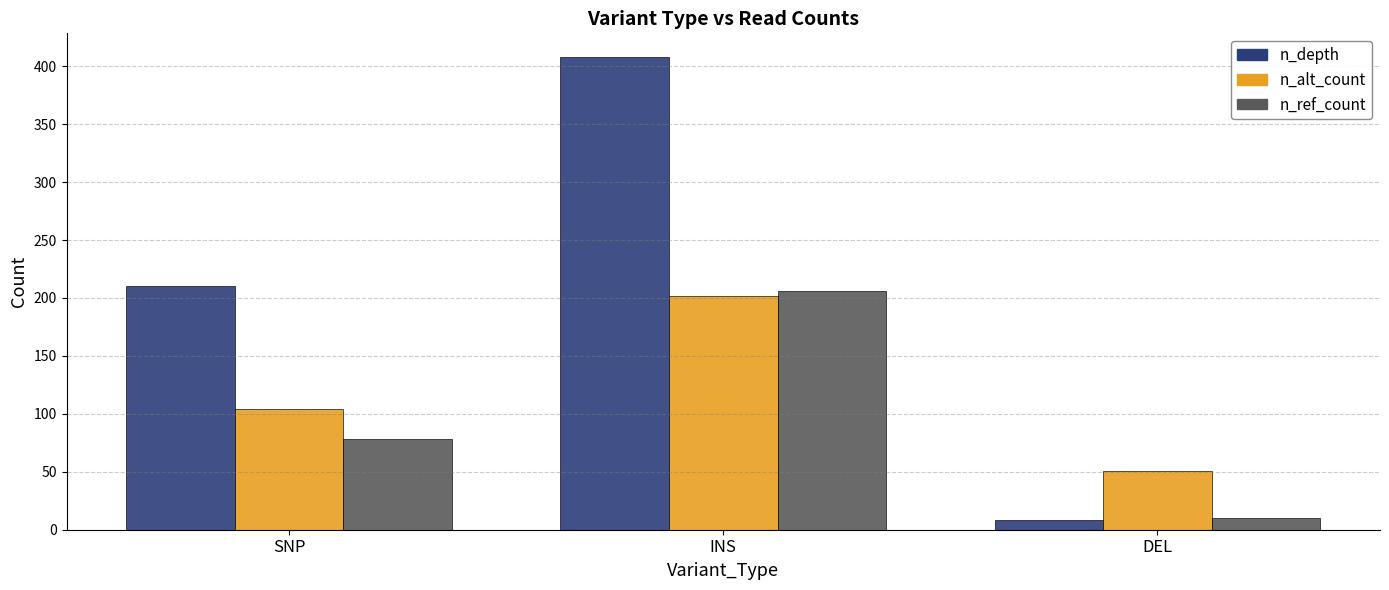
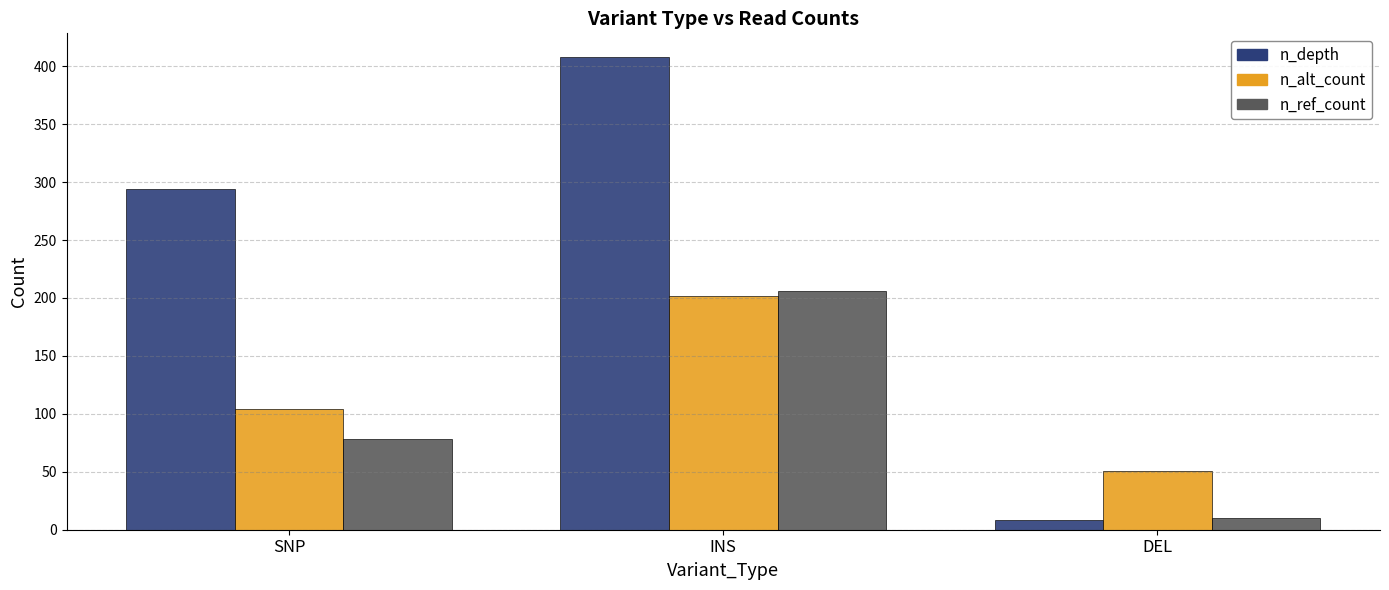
n_depth, SNP: 210 -> 294
